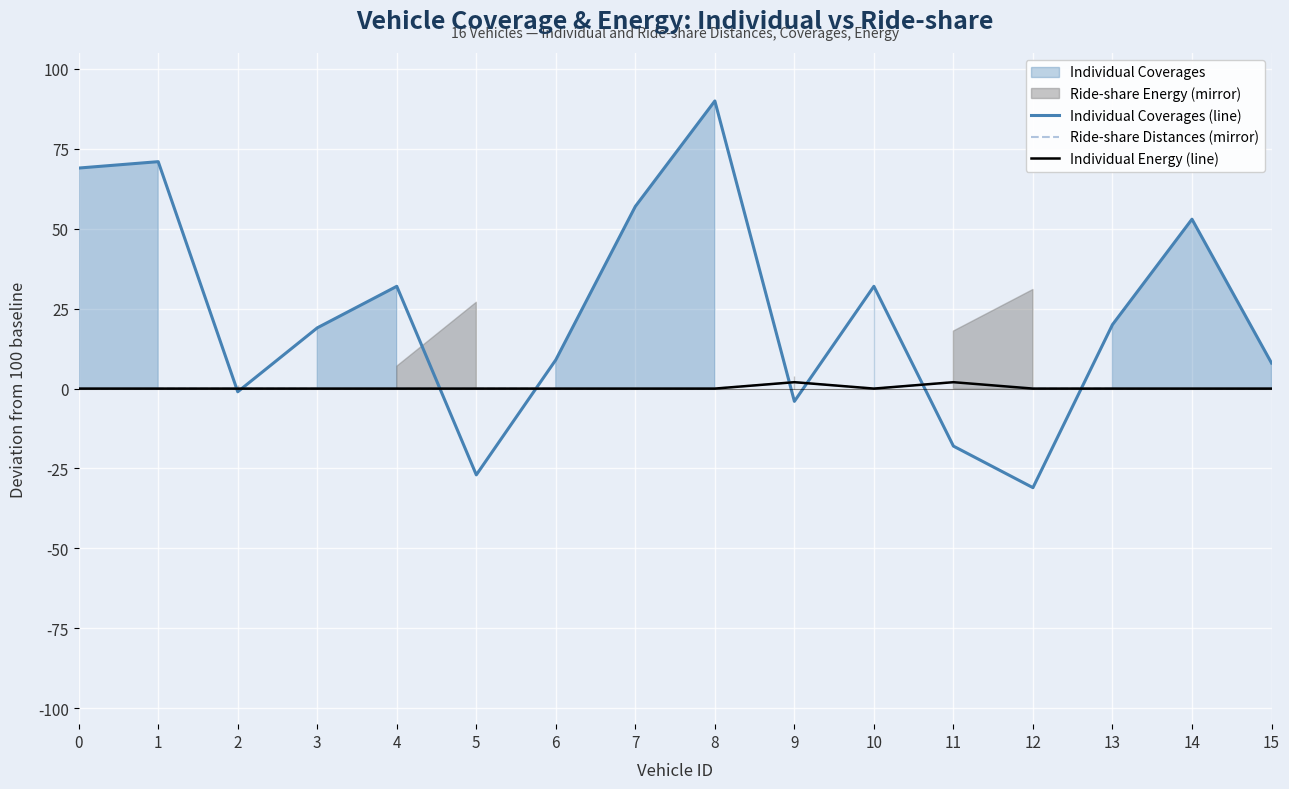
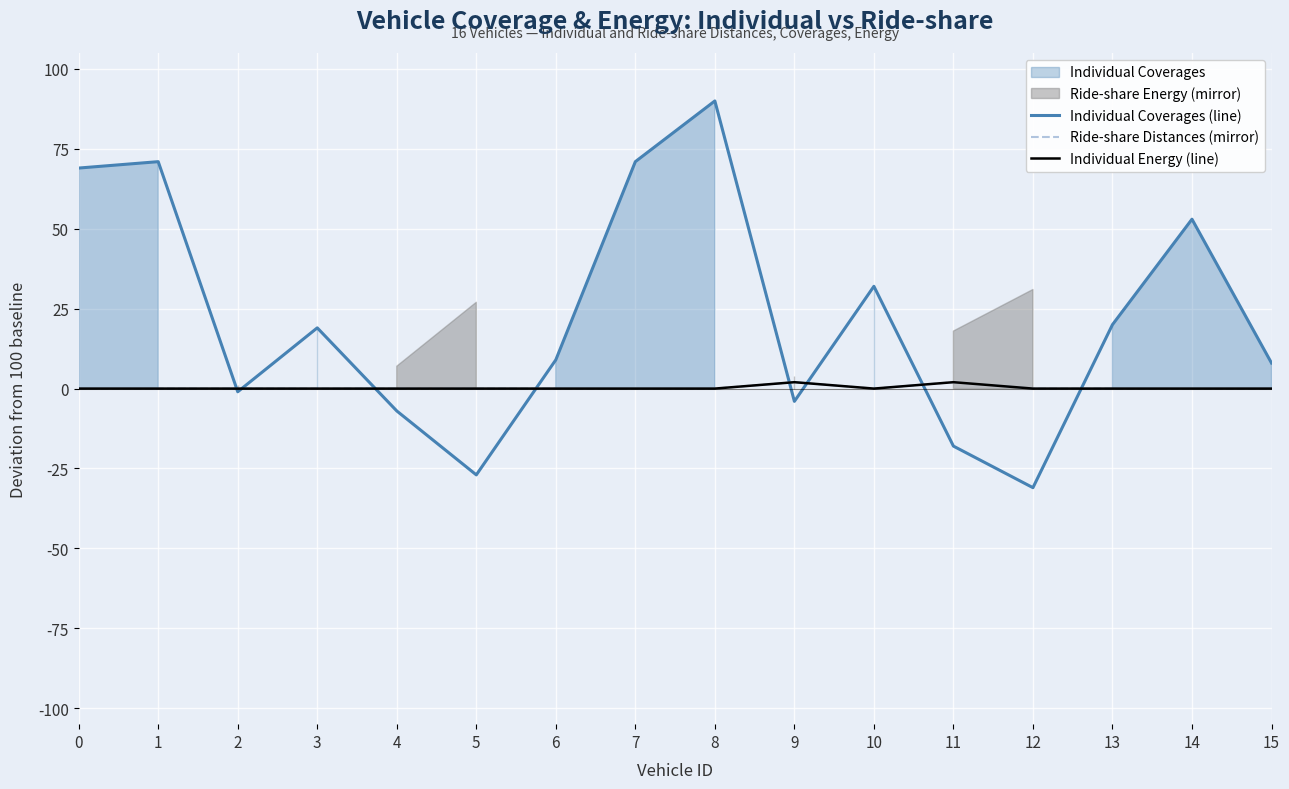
Individual Coverages (line), 4: 32 -> -7
Individual Coverages (line), 7: 57 -> 71
